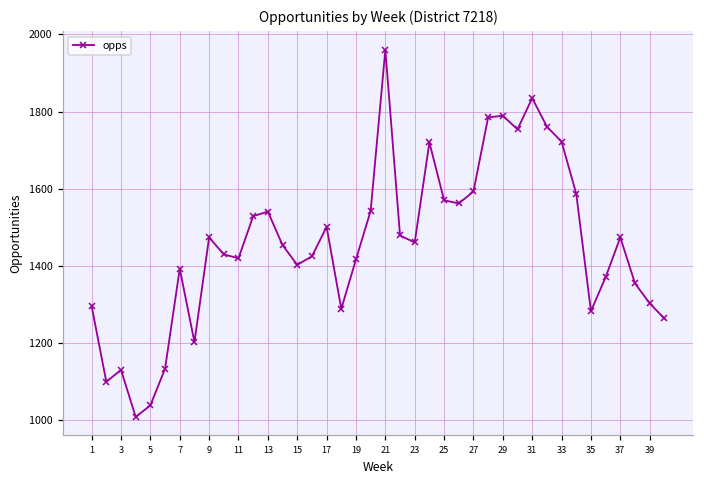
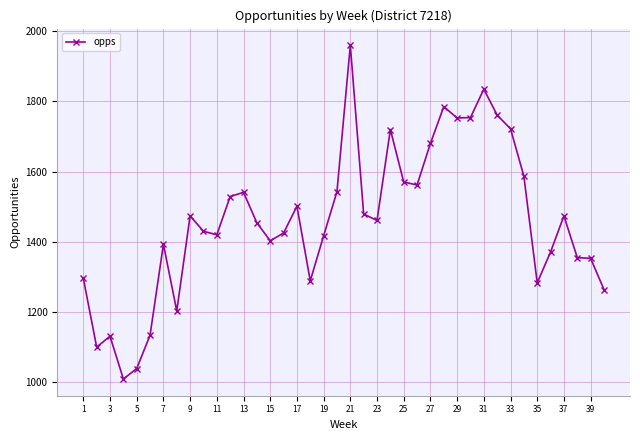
27: 1590 -> 1680
29: 1790 -> 1750
39: 1300 -> 1350
